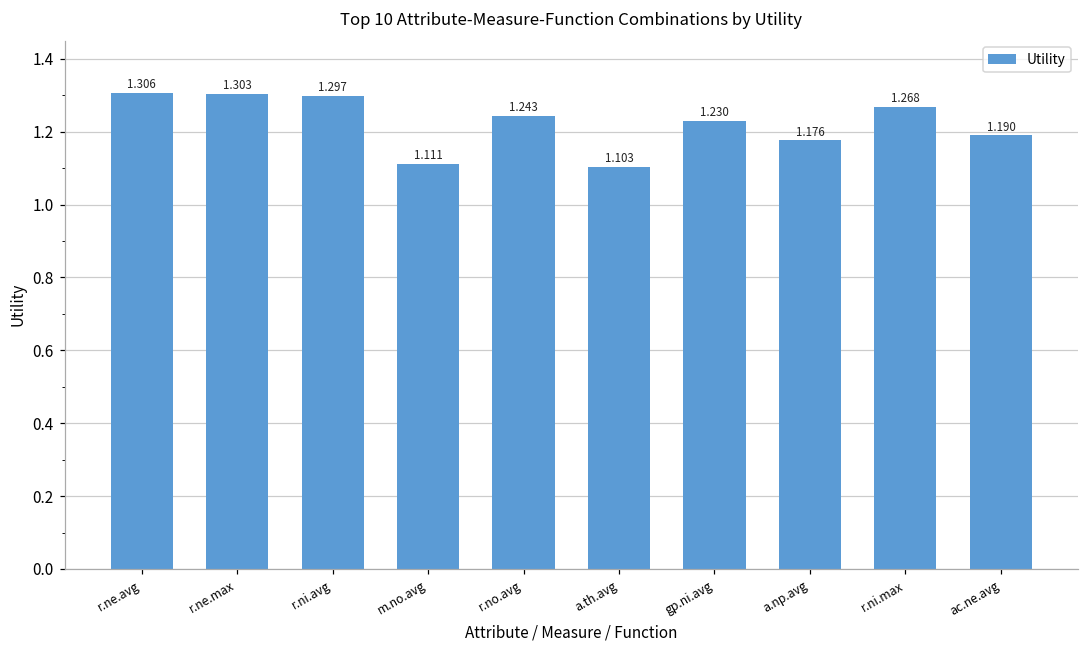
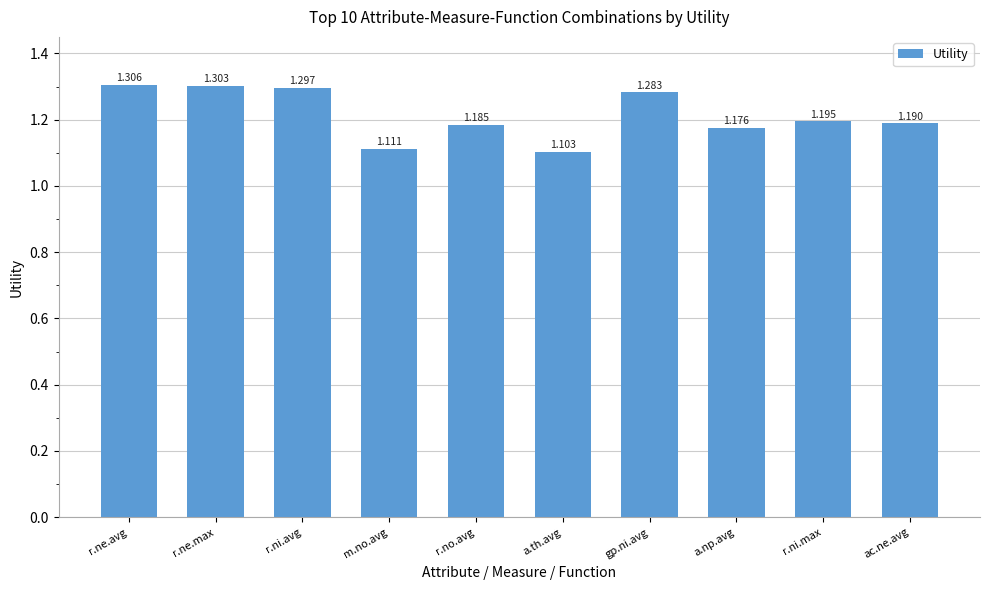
r.no.avg: 1.243 -> 1.185
gp.ni.avg: 1.230 -> 1.283
r.ni.max: 1.268 -> 1.195
